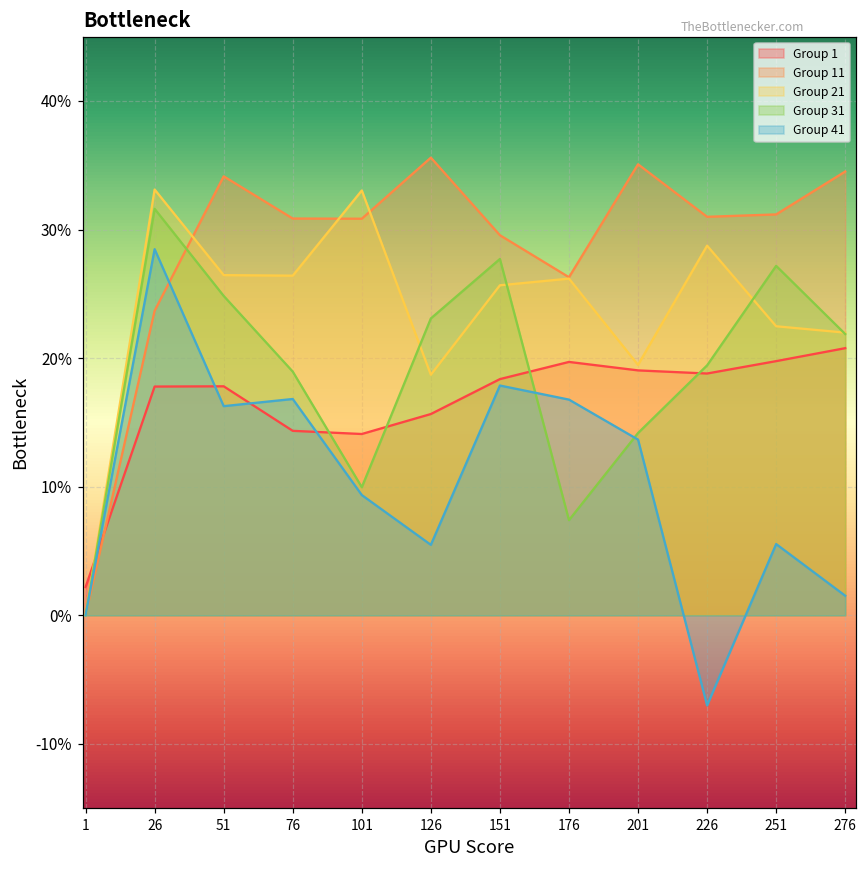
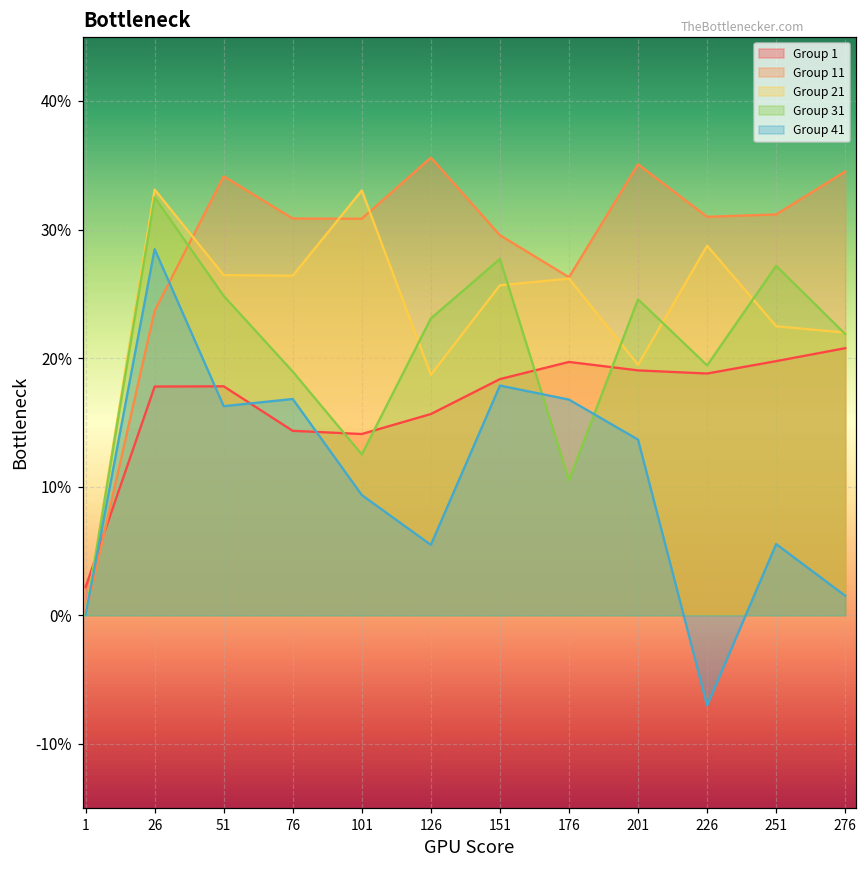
Group 31, 26: 31.6% -> 32.5%
Group 31, 101: 10.0% -> 12.5%
Group 31, 176: 7.4% -> 10.5%
Group 31, 201: 14.2% -> 24.6%
